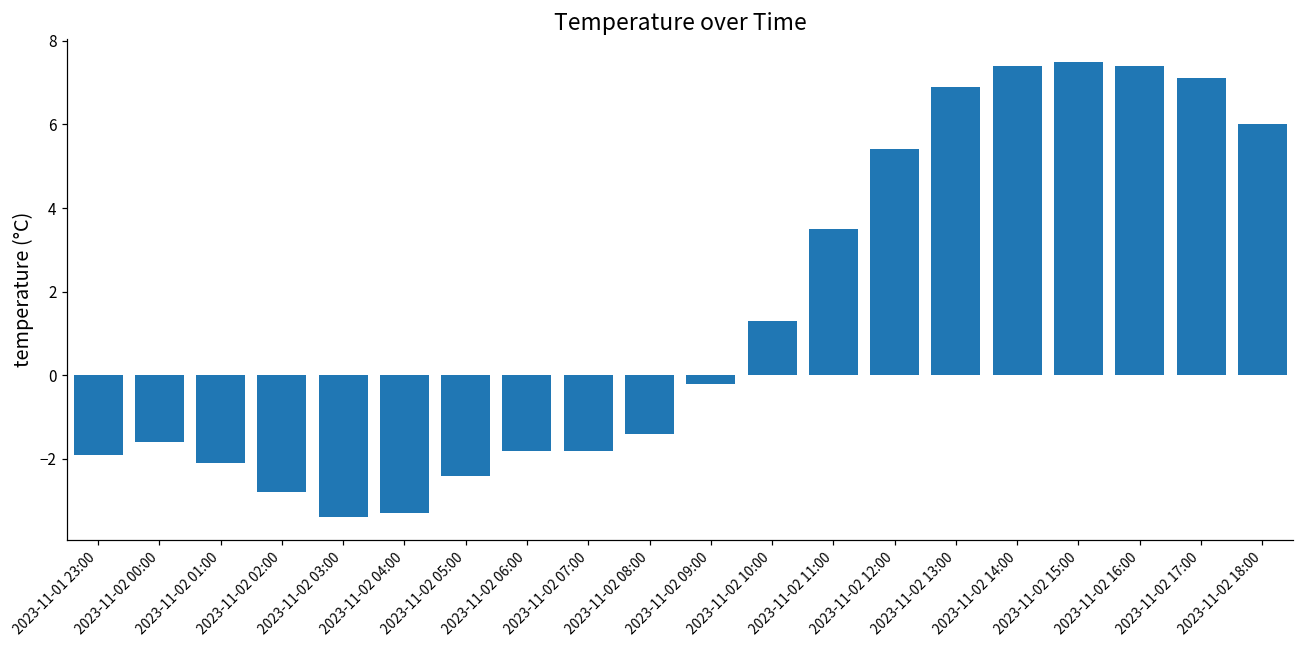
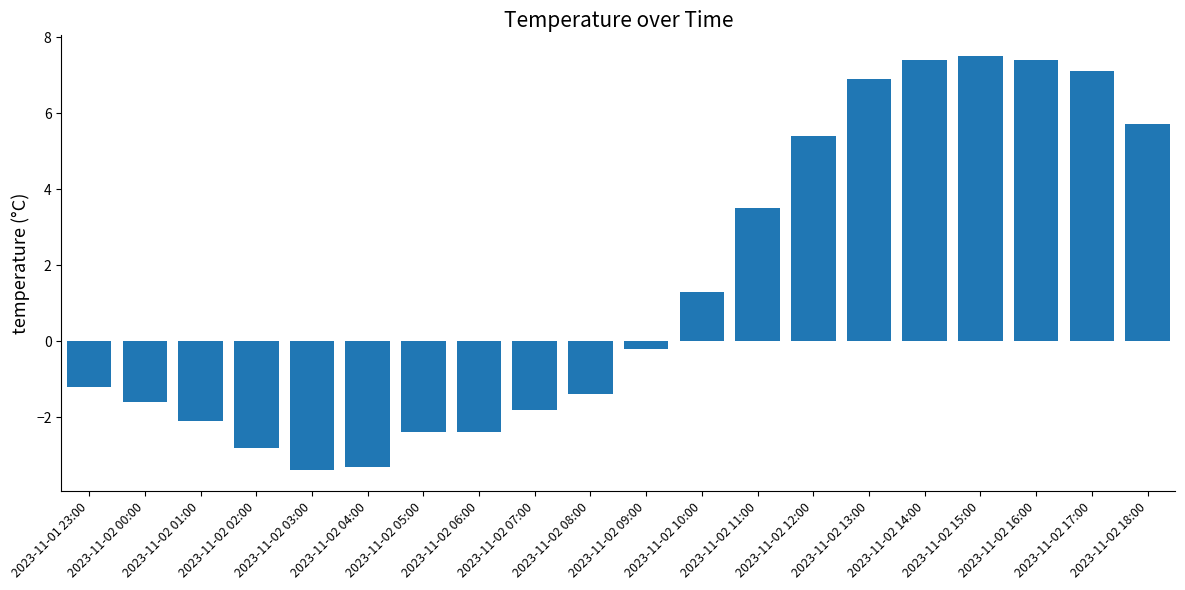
2023-11-01 23:00: -1.9 -> -1.2
2023-11-02 06:00: -1.8 -> -2.4
2023-11-02 18:00: 6.0 -> 5.7
